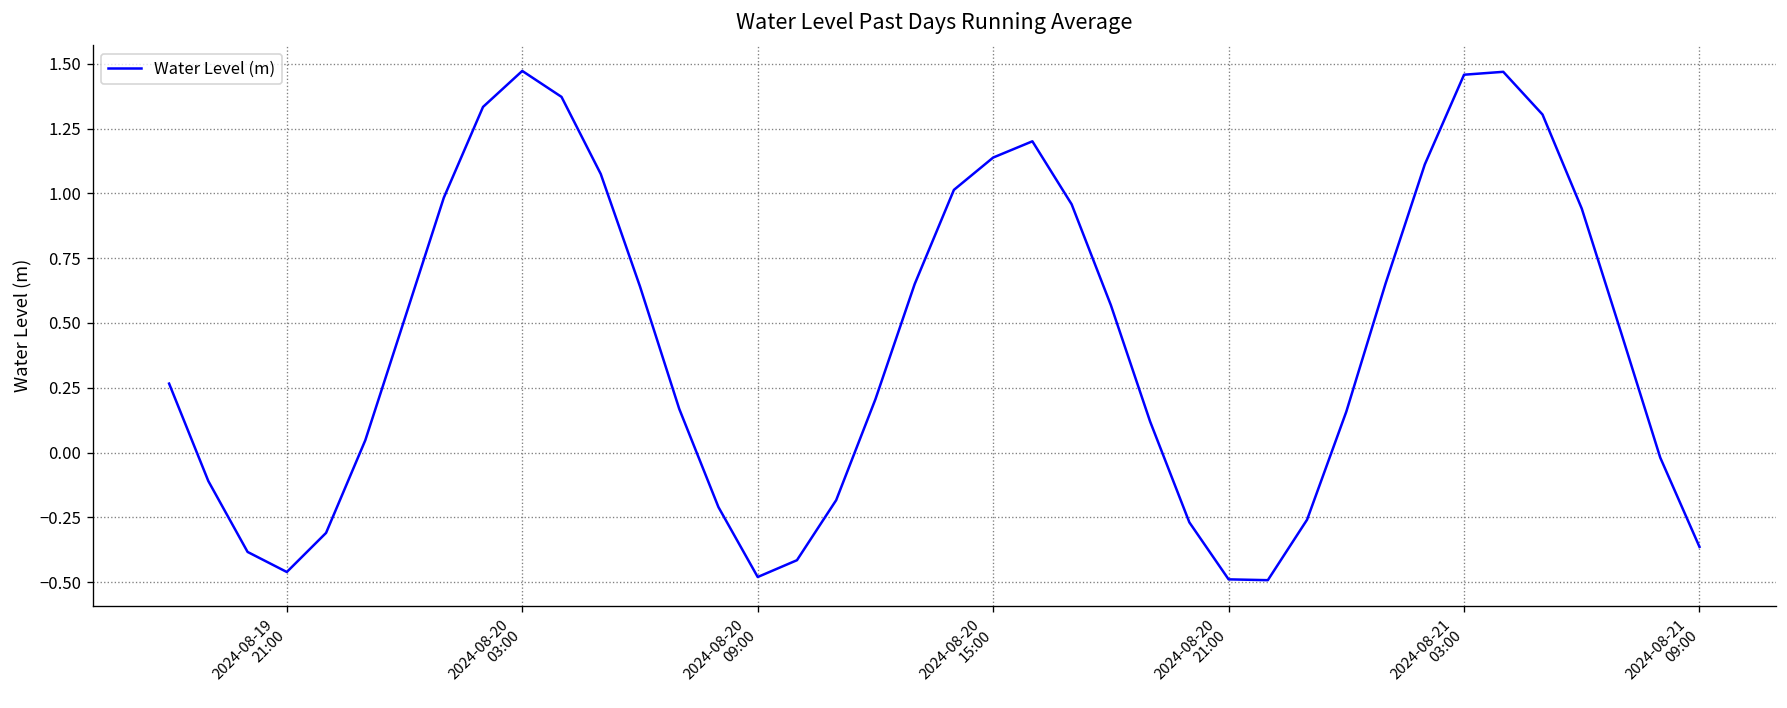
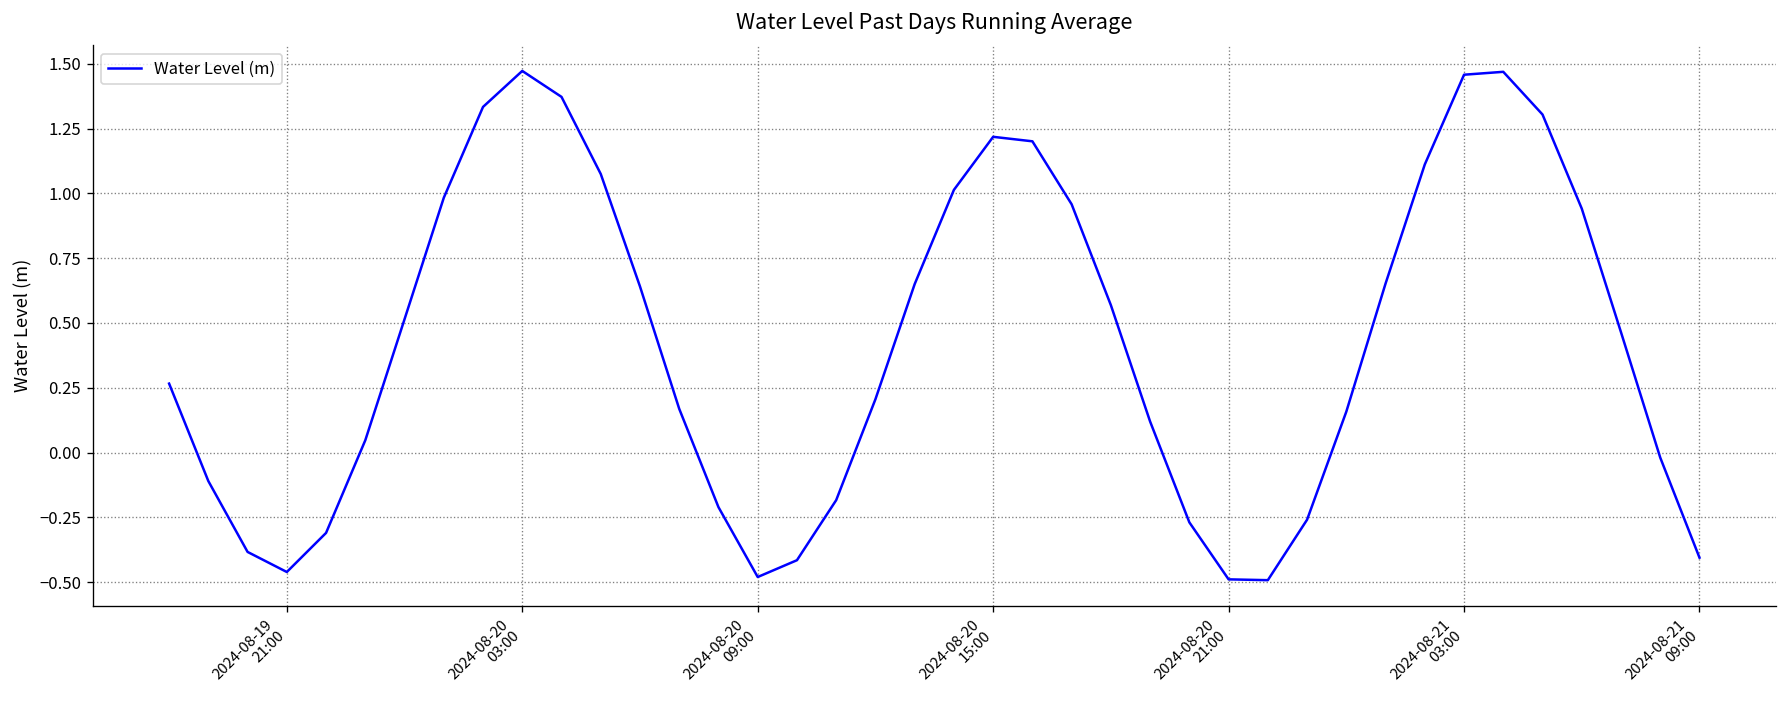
2024-08-20 15:00: 1.14 -> 1.22
2024-08-21 09:00: -0.36 -> -0.41
